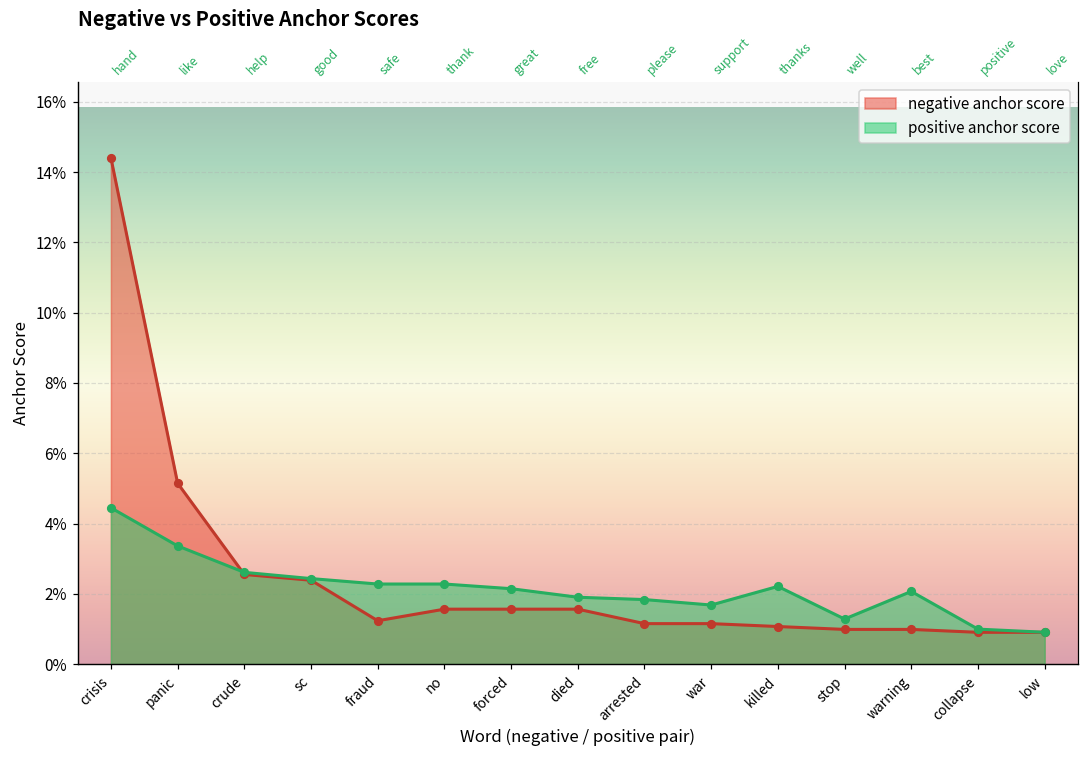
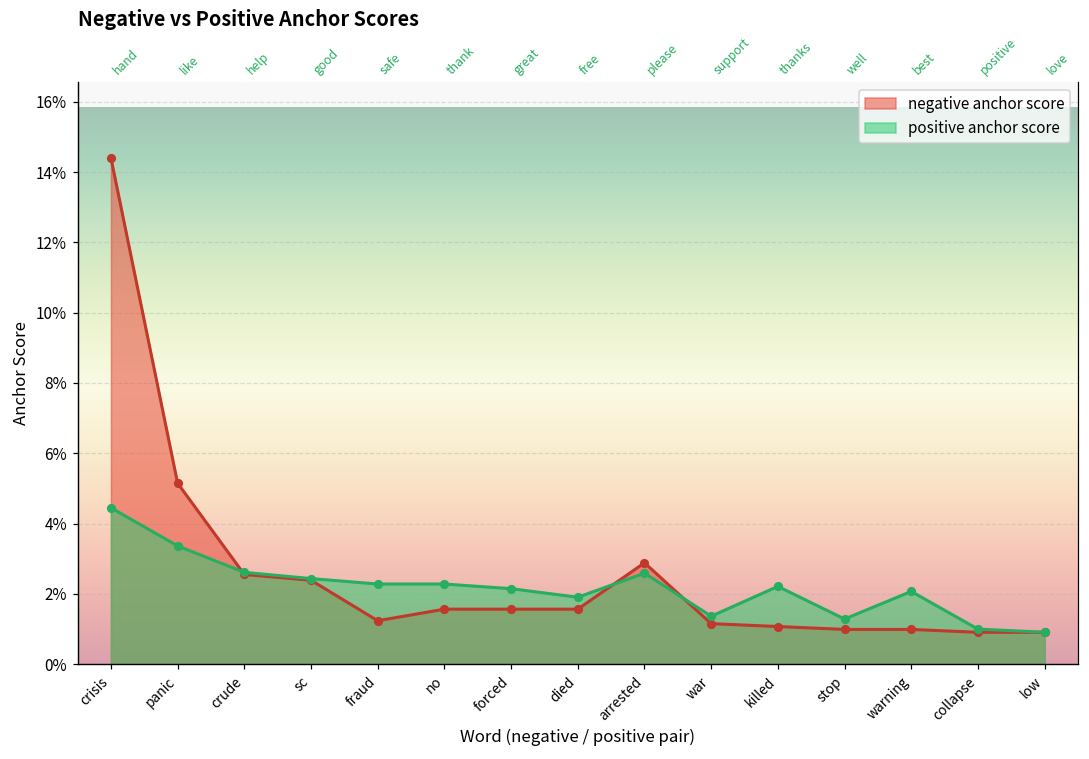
negative anchor score, arrested: 1.2% -> 2.9%
positive anchor score, arrested: 1.8% -> 2.6%
positive anchor score, war: 1.7% -> 1.4%
